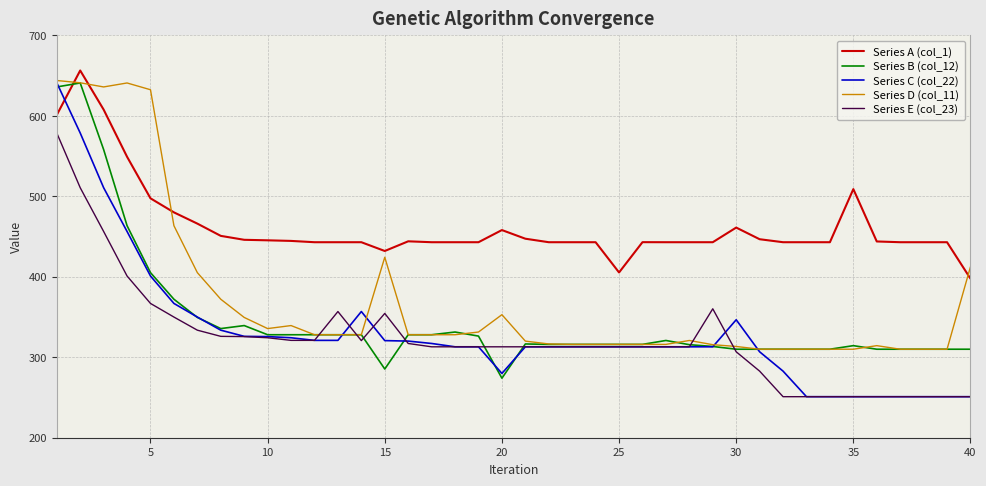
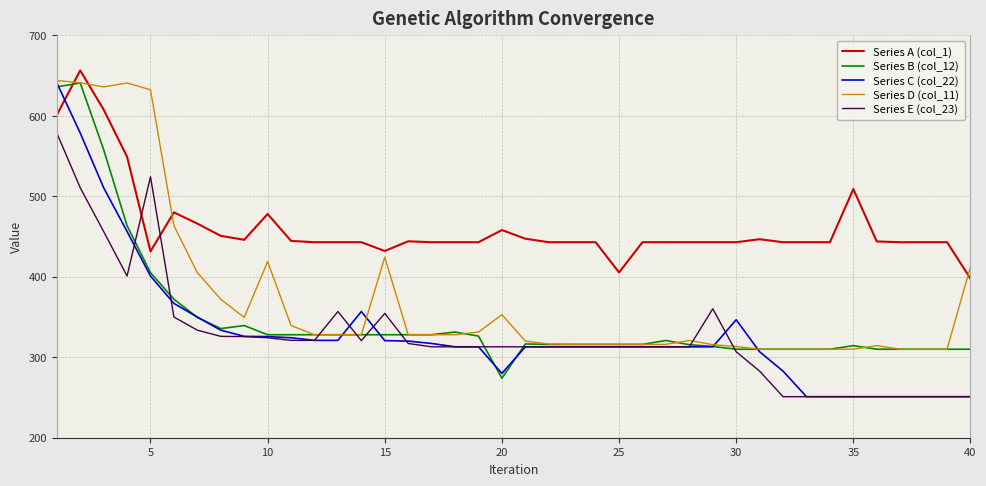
Series A (col_1), 5: 500 -> 430
Series E (col_23), 5: 370 -> 520
Series A (col_1), 10: 450 -> 480
Series D (col_11), 10: 340 -> 420
Series B (col_12), 15: 290 -> 330
Series A (col_1), 30: 460 -> 440
